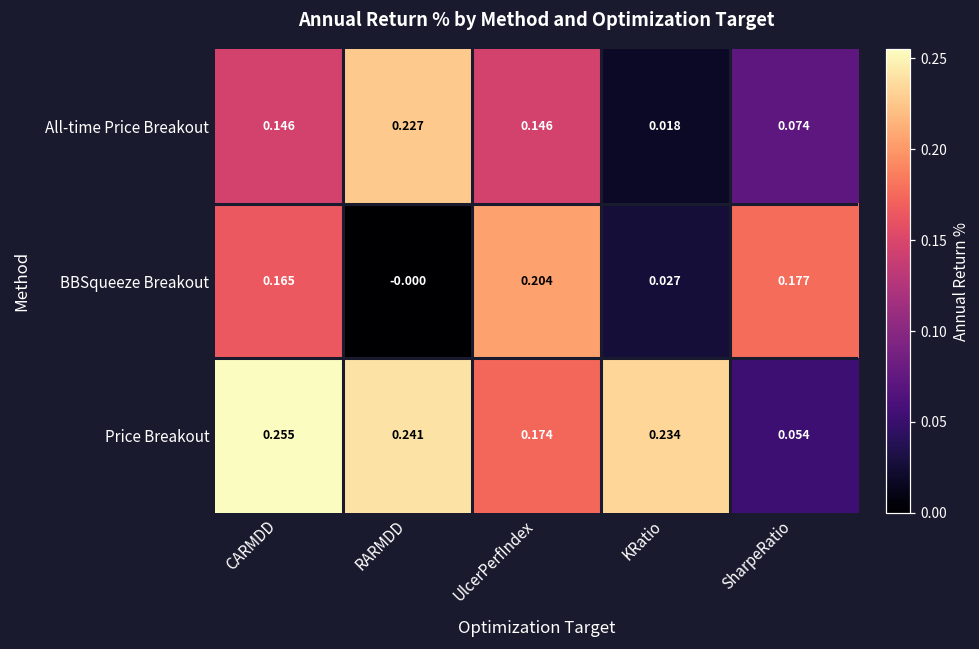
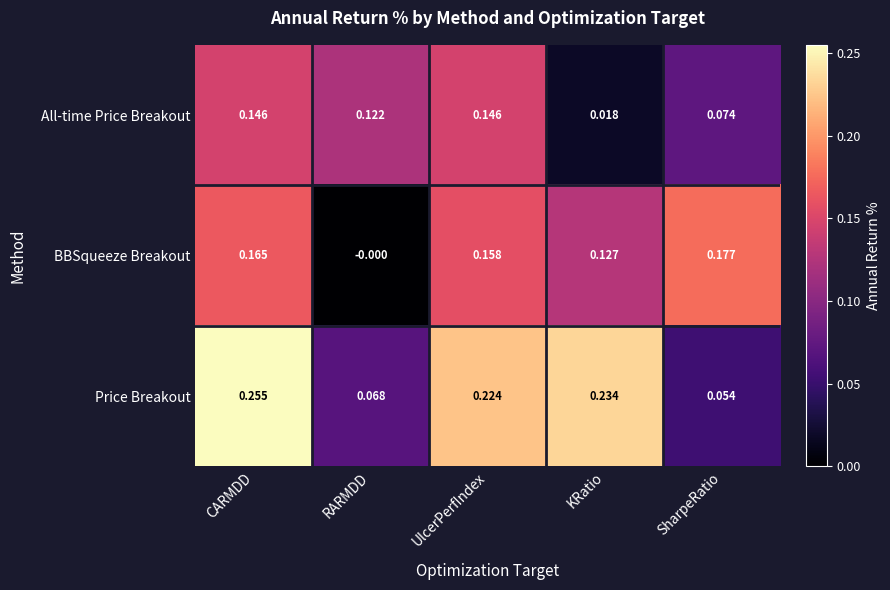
All-time Price Breakout, RARMDD: 0.227 -> 0.122
BBSqueeze Breakout, UlcerPerfIndex: 0.204 -> 0.158
BBSqueeze Breakout, KRatio: 0.027 -> 0.127
Price Breakout, RARMDD: 0.241 -> 0.068
Price Breakout, UlcerPerfIndex: 0.174 -> 0.224
